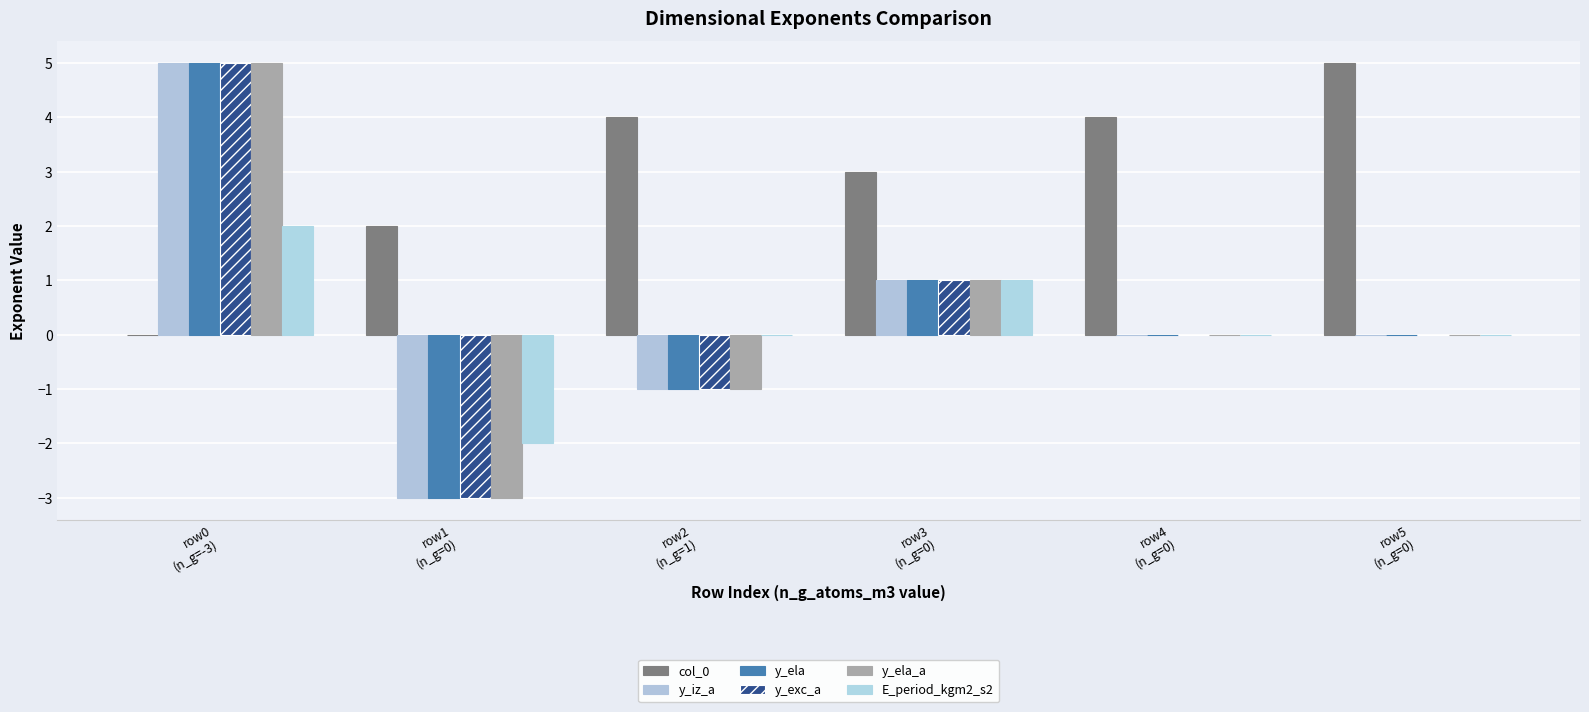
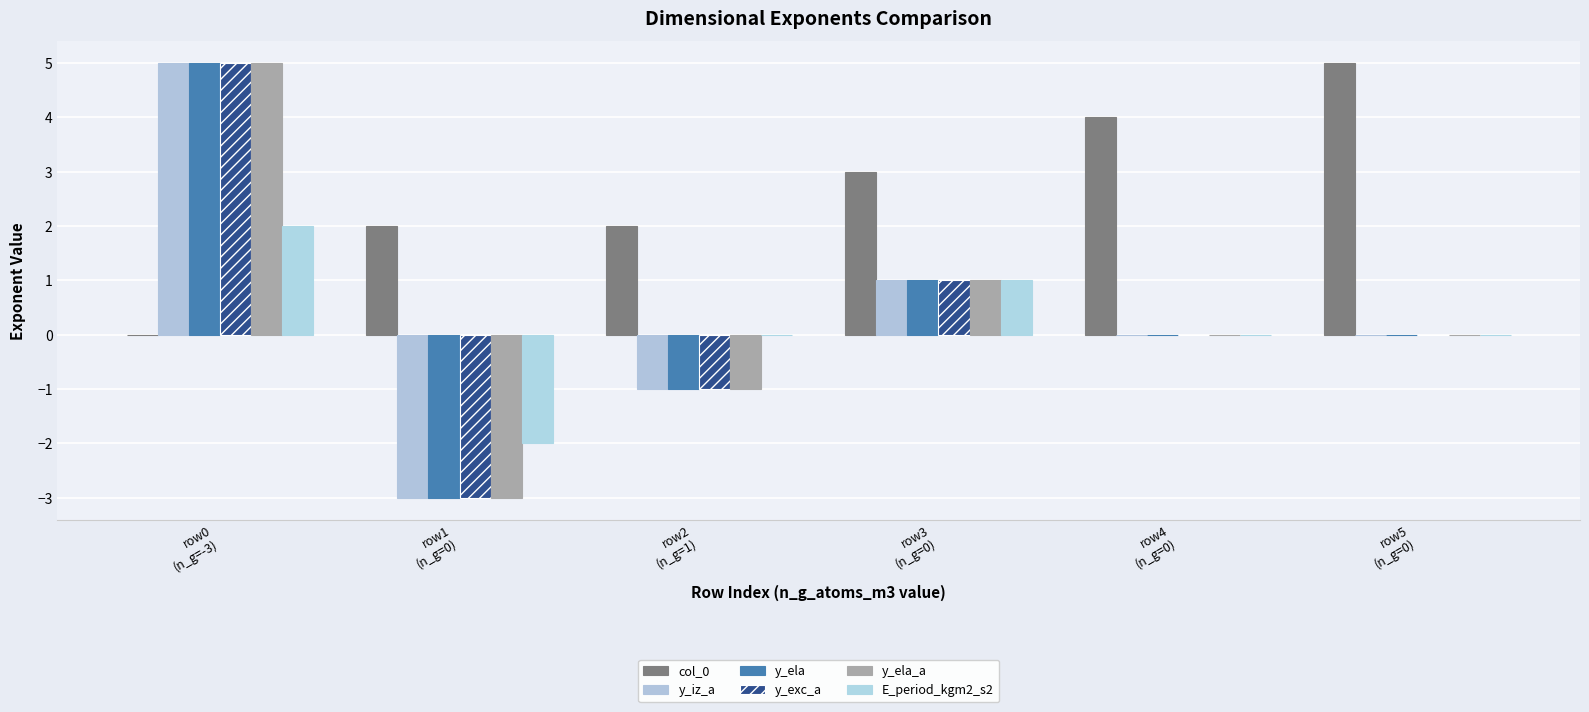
col_0, row2 (n_g=1): 4 -> 2
